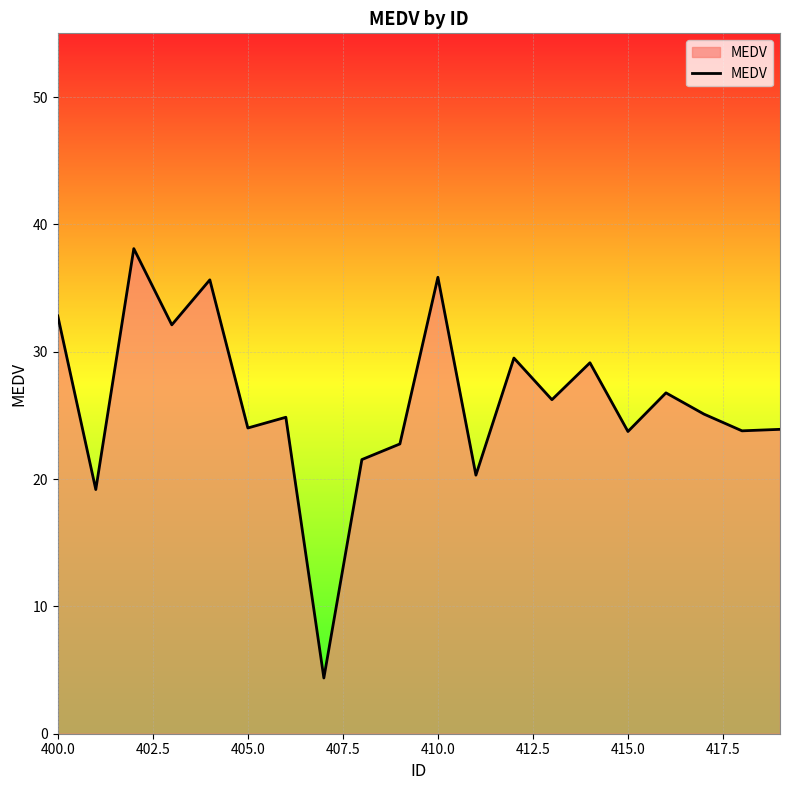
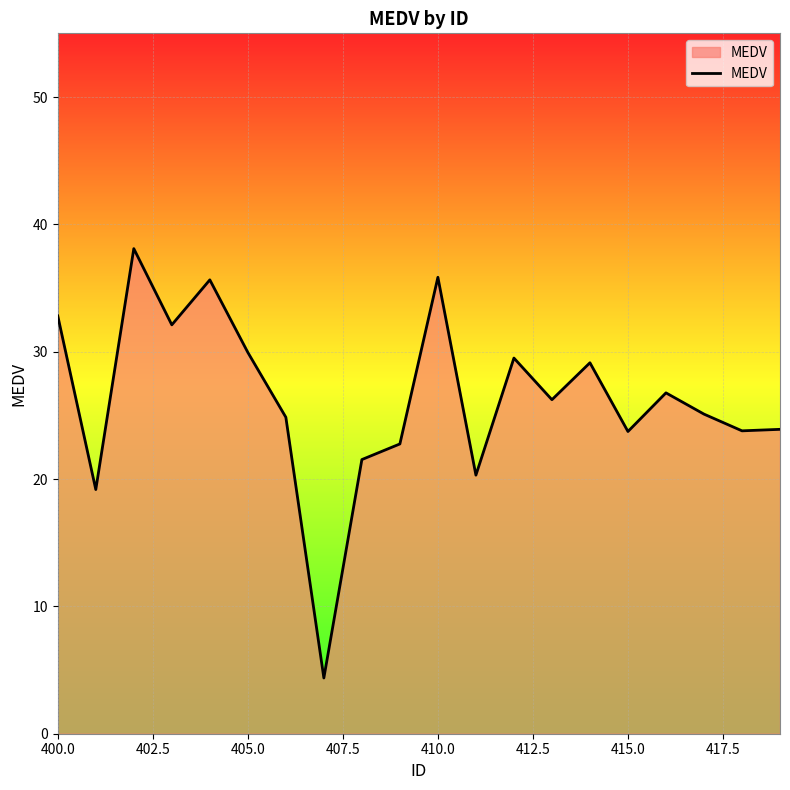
405.0: 24.0 -> 29.9
